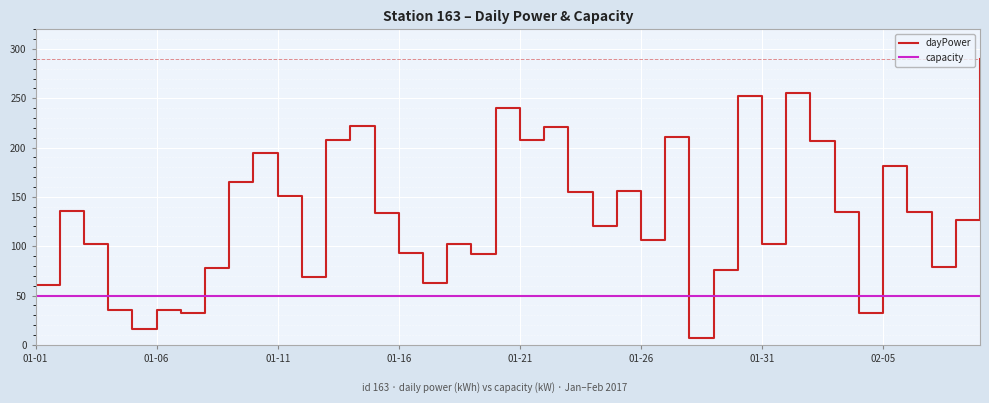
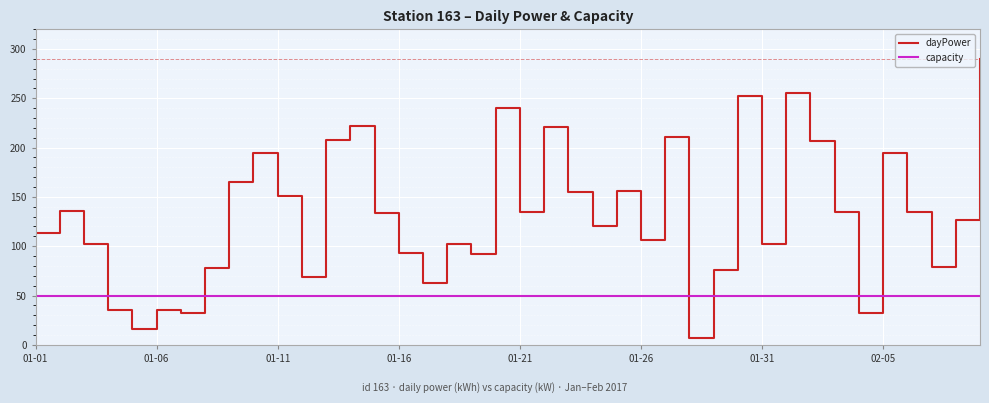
dayPower, 01-01: 60 -> 110
dayPower, 01-21: 210 -> 140
dayPower, 02-05: 180 -> 200
